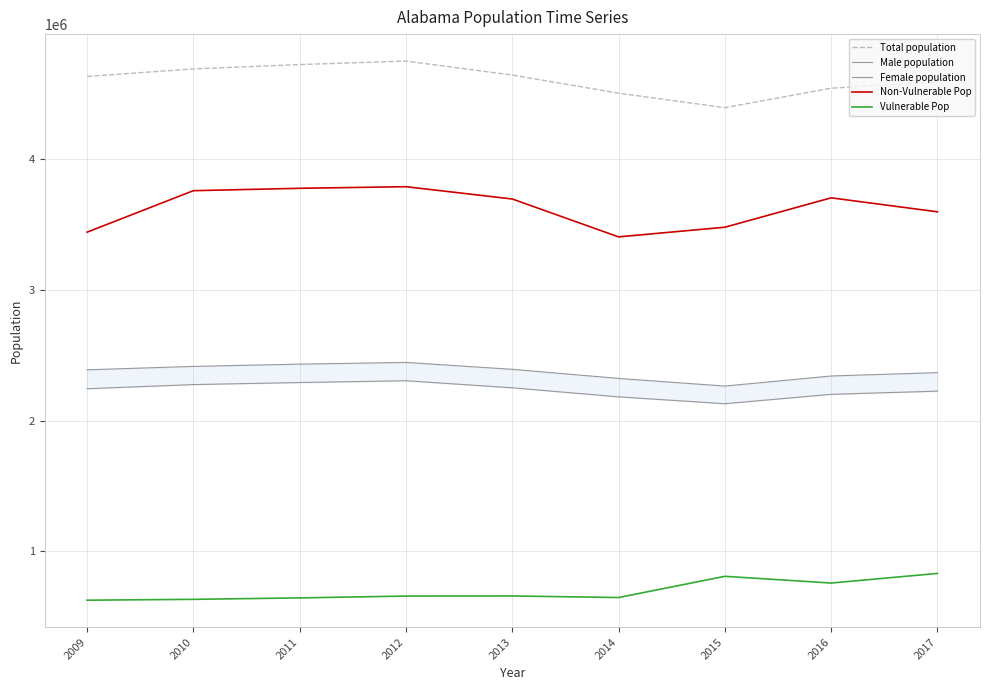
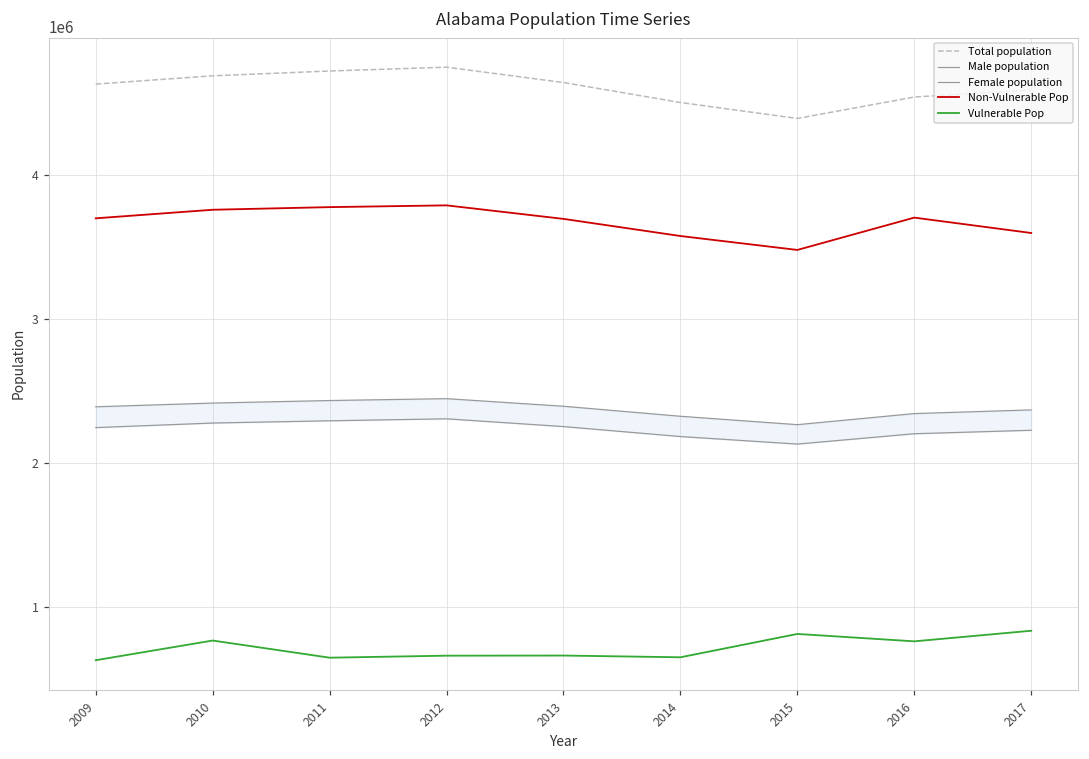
Non-Vulnerable Pop, 2009: 3440000 -> 3700000
Vulnerable Pop, 2010: 630000 -> 760000
Non-Vulnerable Pop, 2014: 3410000 -> 3580000
